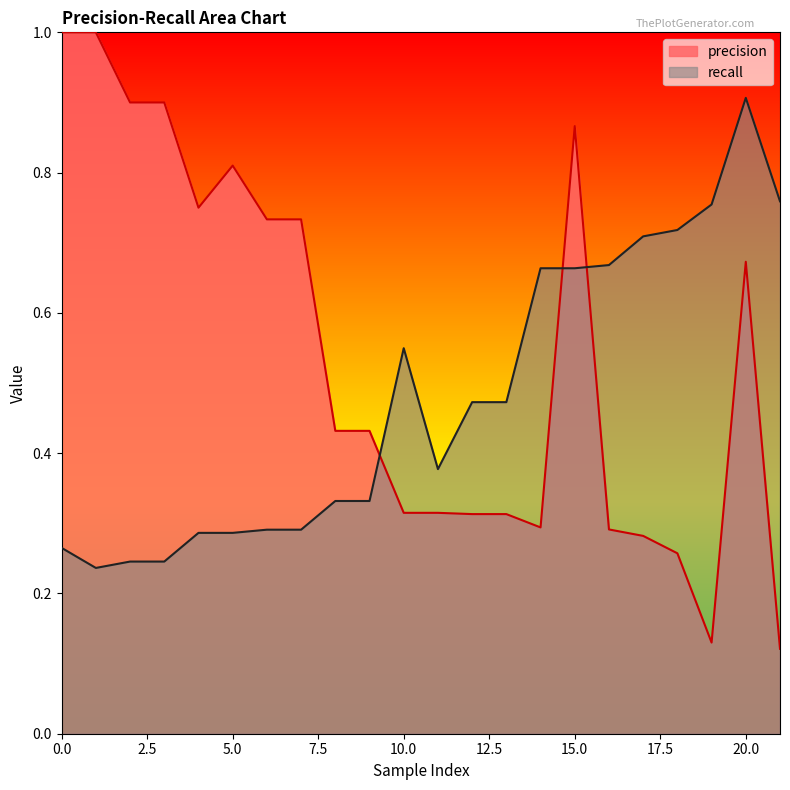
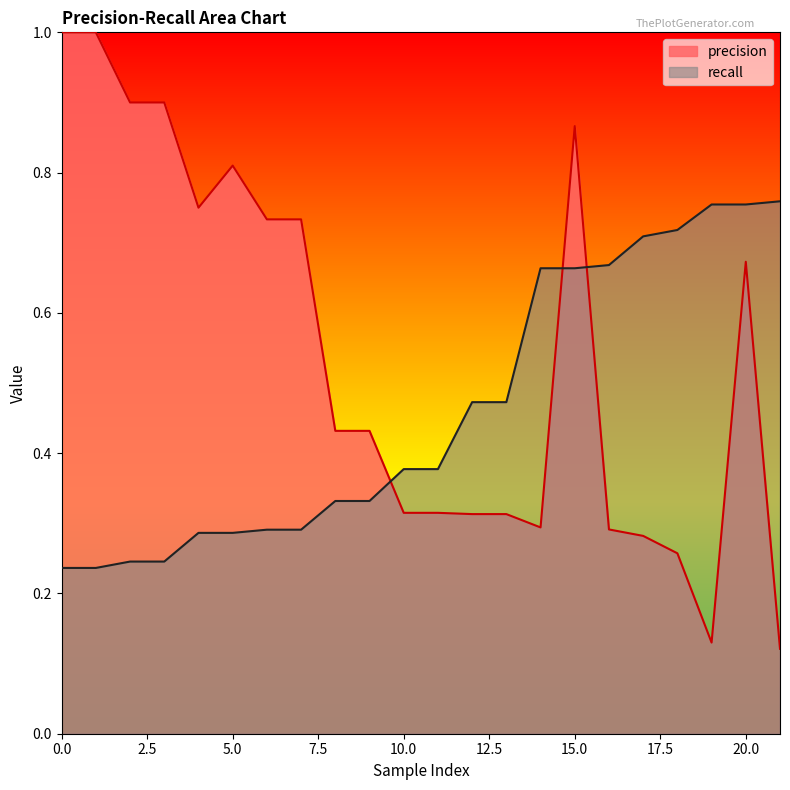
recall, 0.0: 0.26 -> 0.24
recall, 10.0: 0.55 -> 0.38
recall, 20.0: 0.91 -> 0.75
